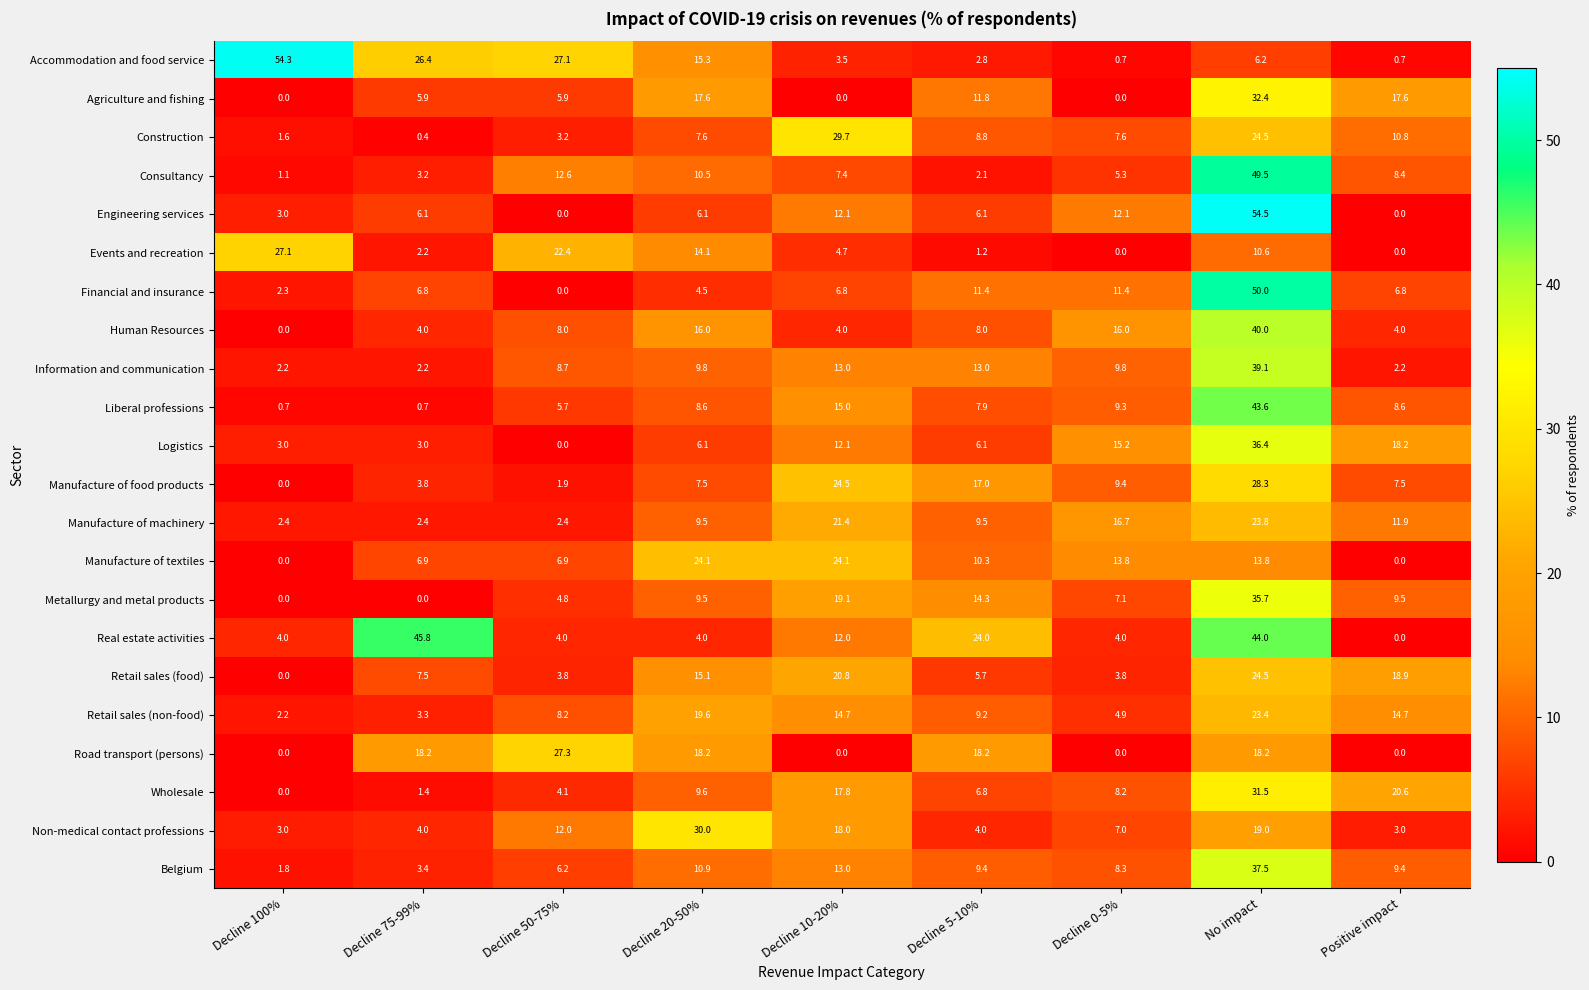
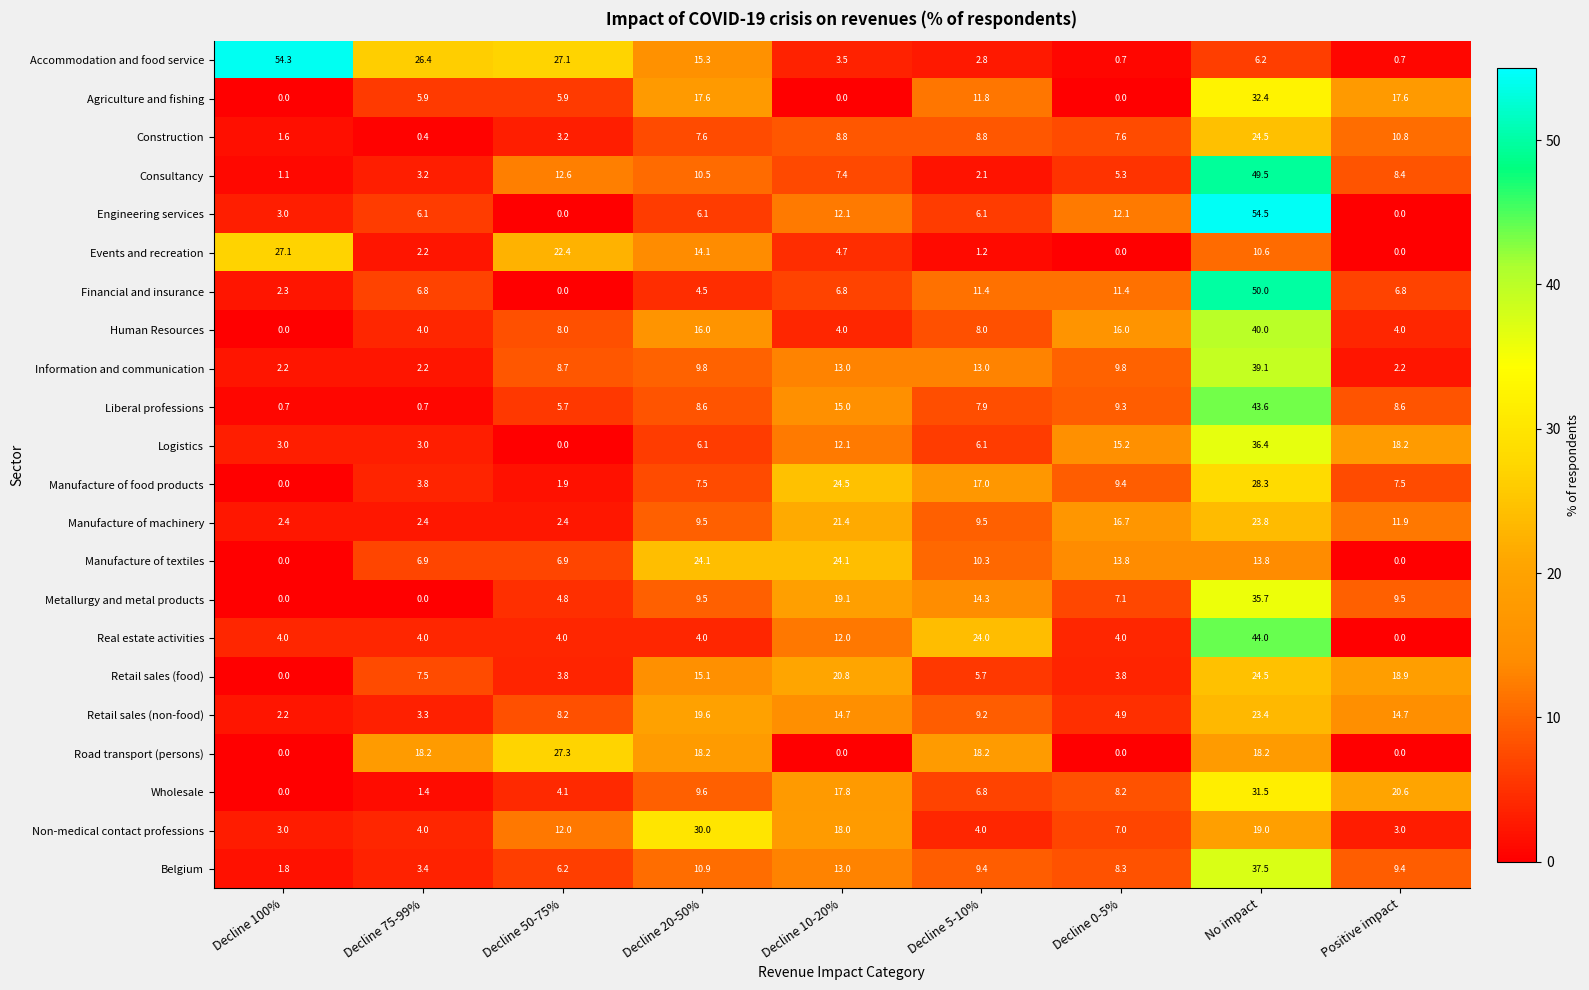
Construction, Decline 10-20%: 29.7 -> 8.8
Real estate activities, Decline 75-99%: 45.8 -> 4.0
